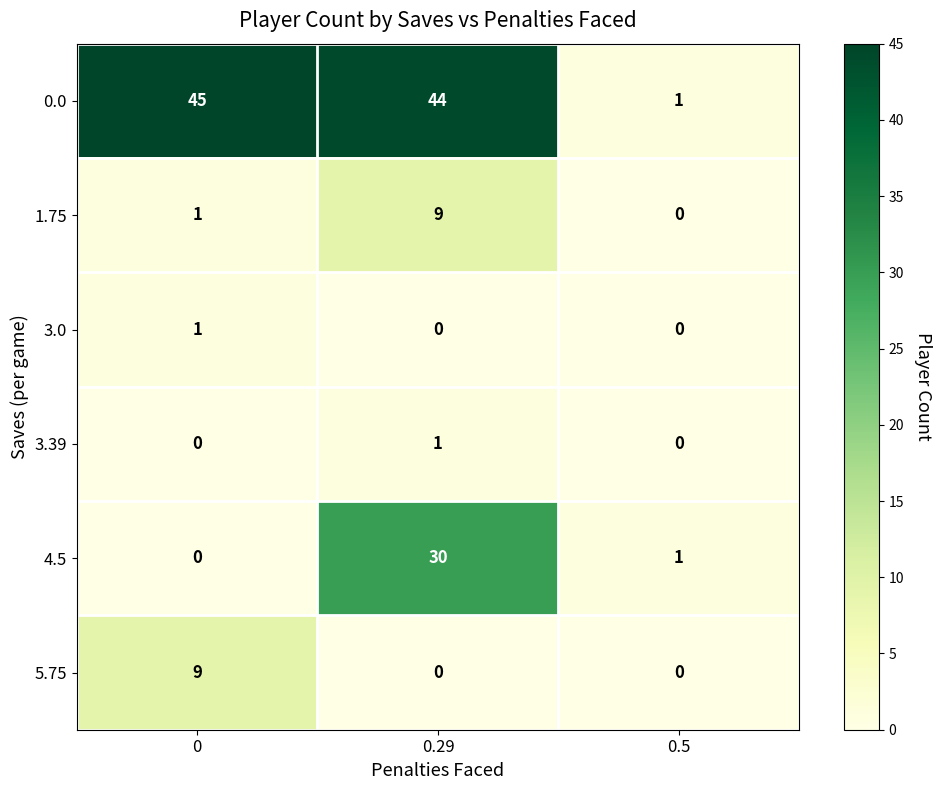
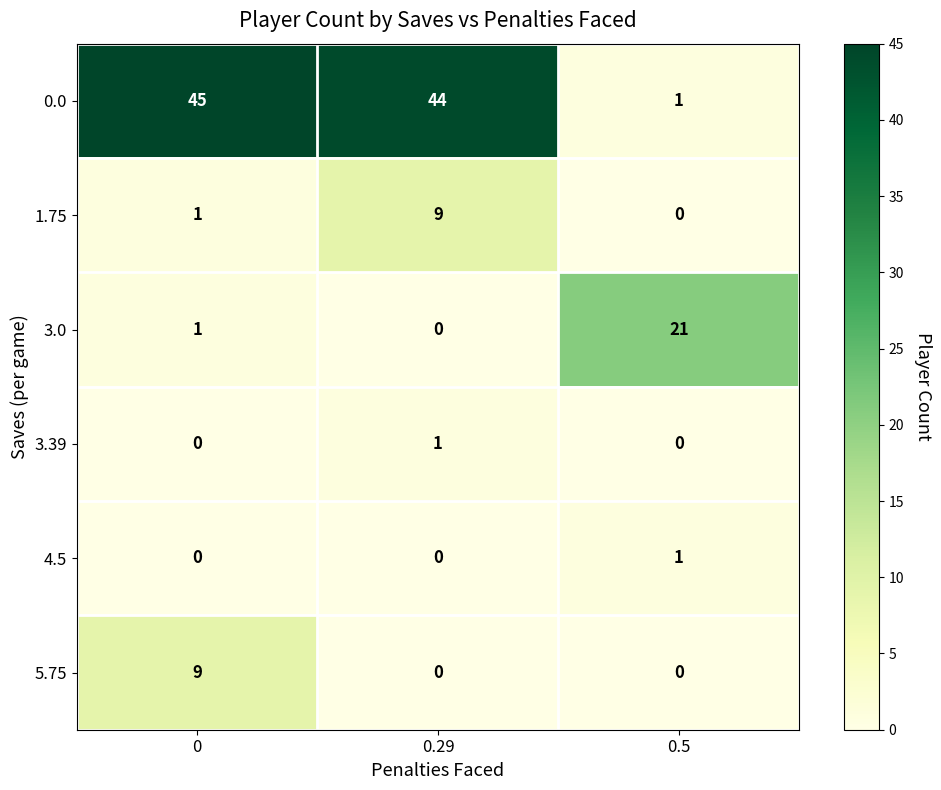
3.0, 0.5: 0 -> 21
4.5, 0.29: 30 -> 0
